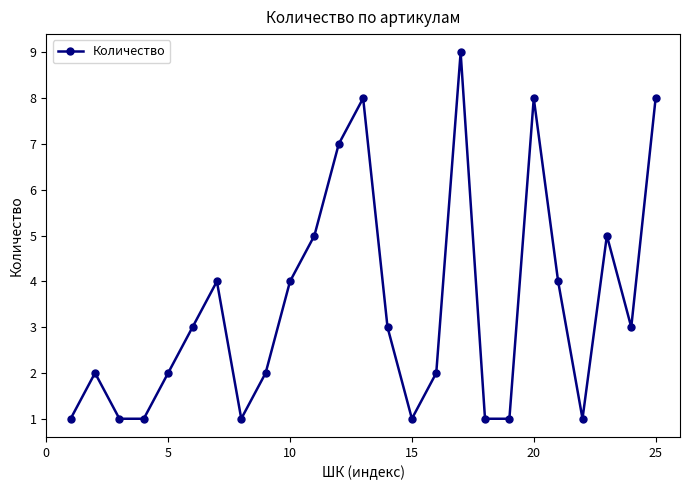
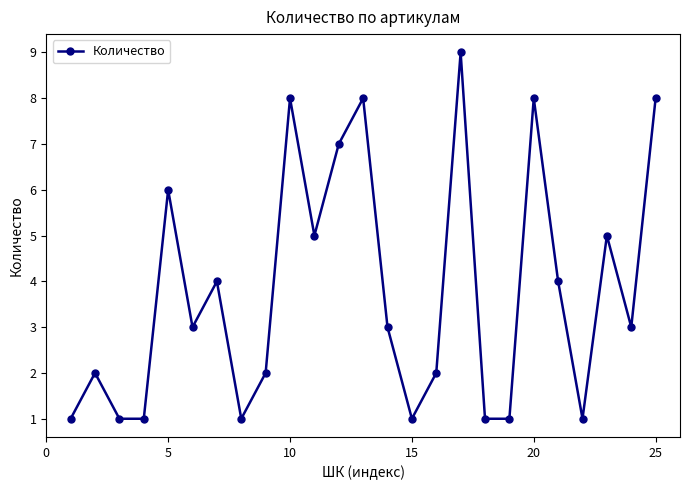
5: 2 -> 6
10: 4 -> 8
